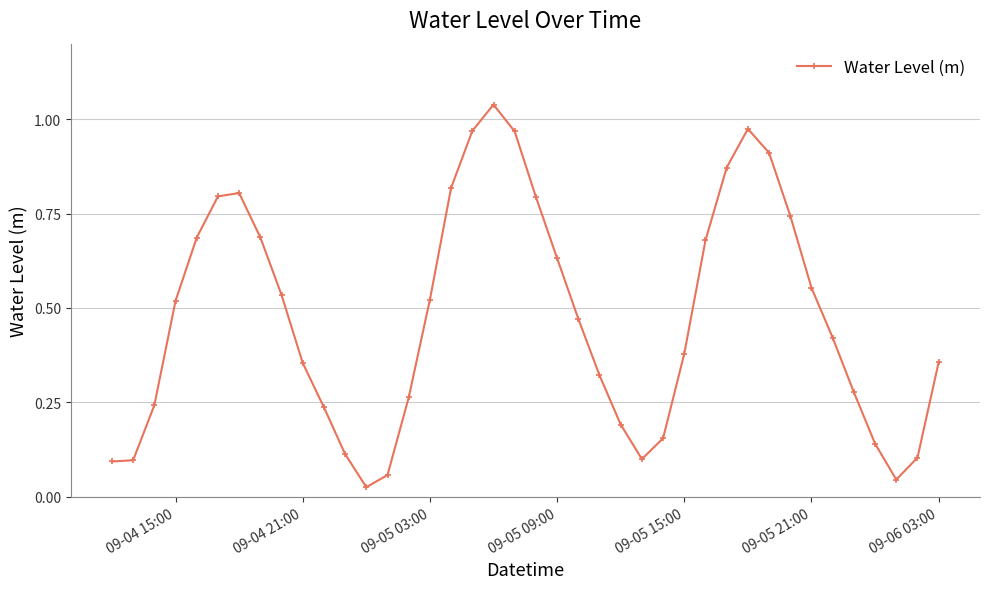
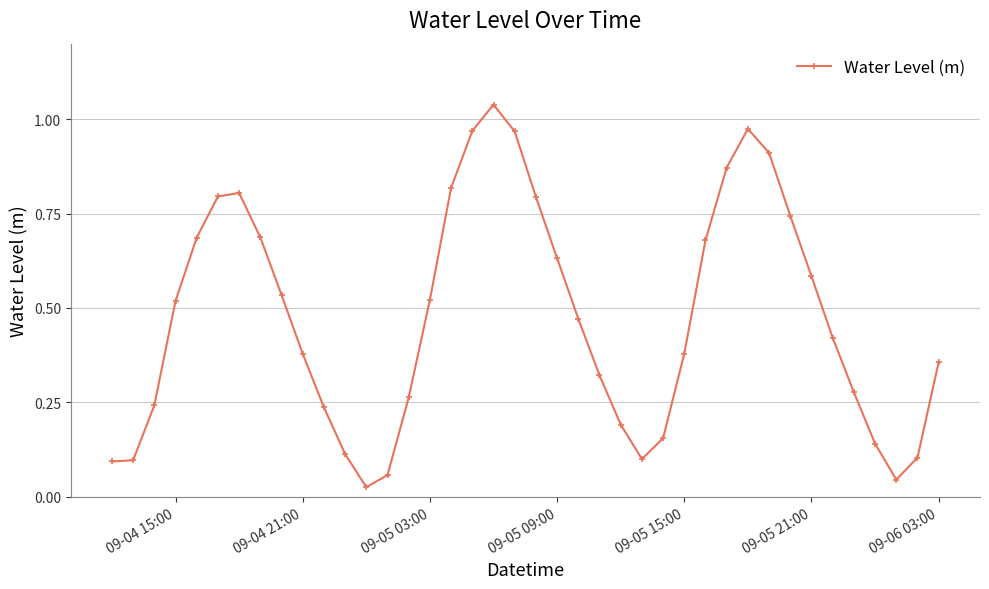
09-04 21:00: 0.35 -> 0.38
09-05 21:00: 0.55 -> 0.58
